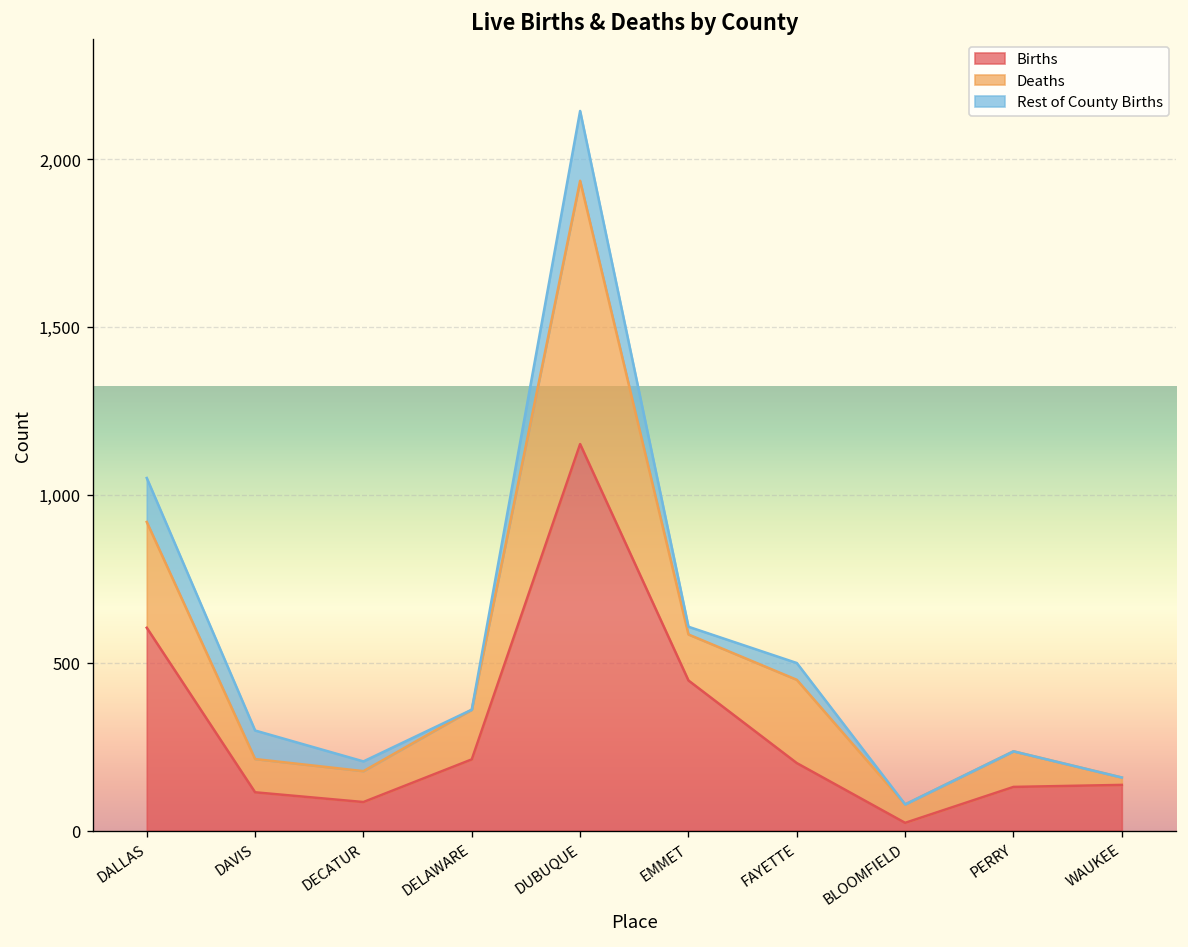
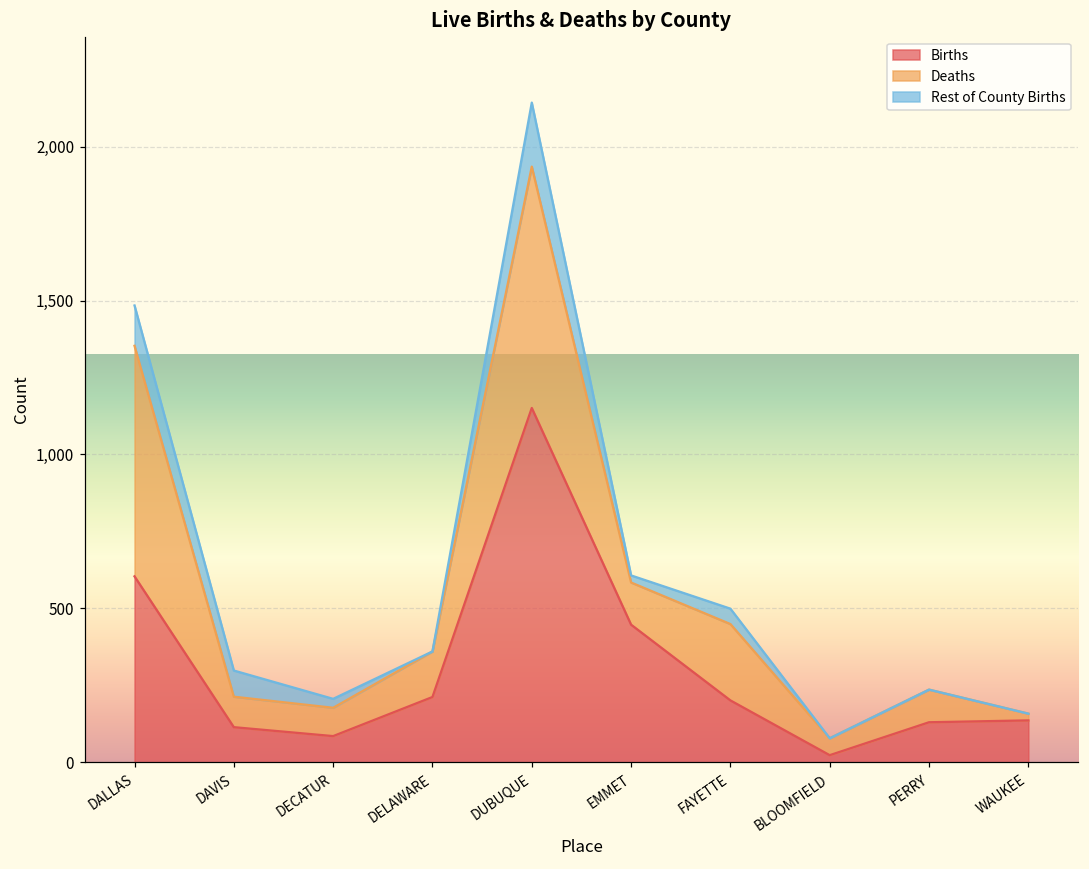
Deaths, DALLAS: 320 -> 750
